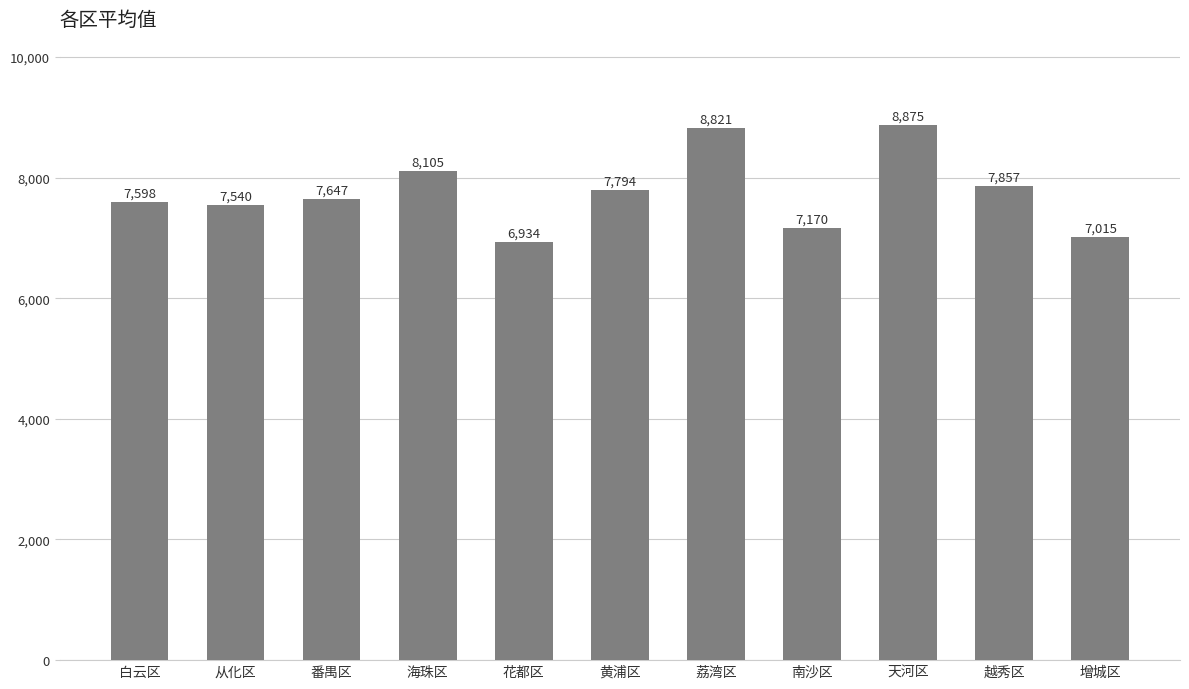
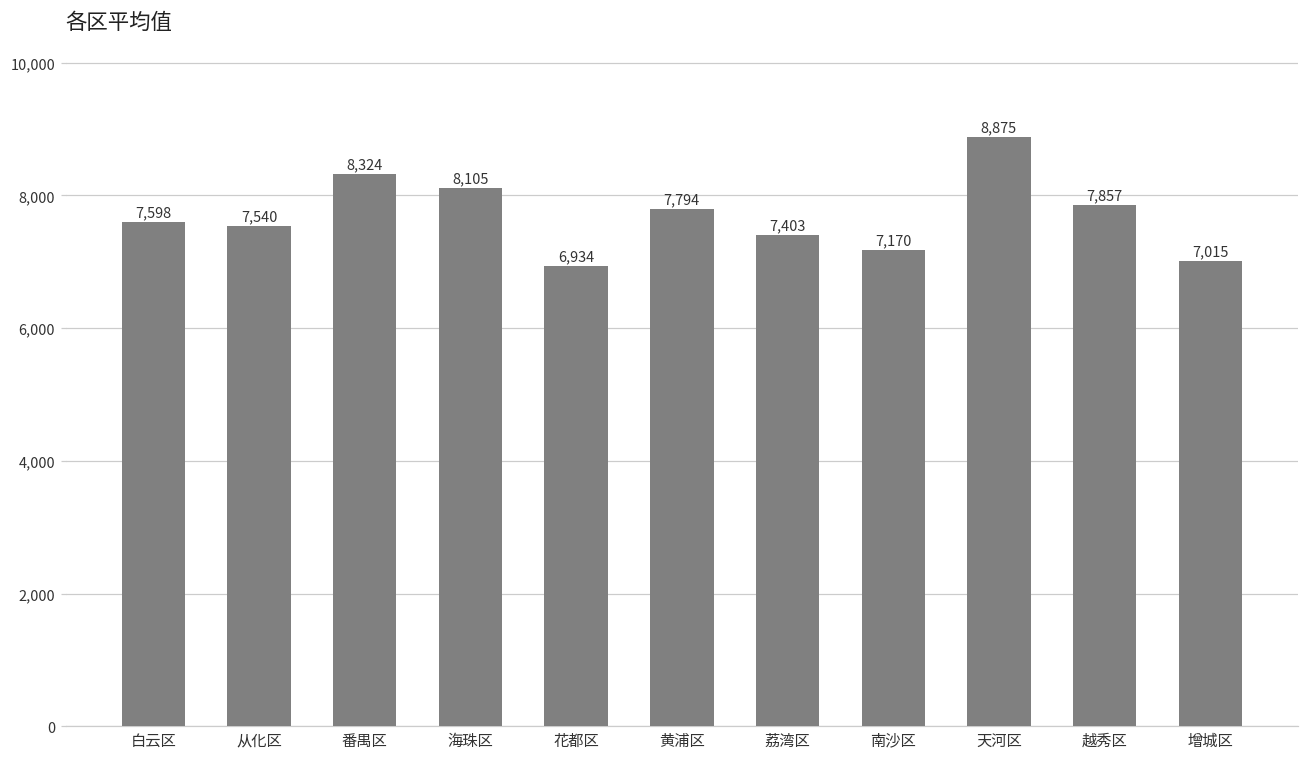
番禺区: 7,647 -> 8,324
荔湾区: 8,821 -> 7,403
